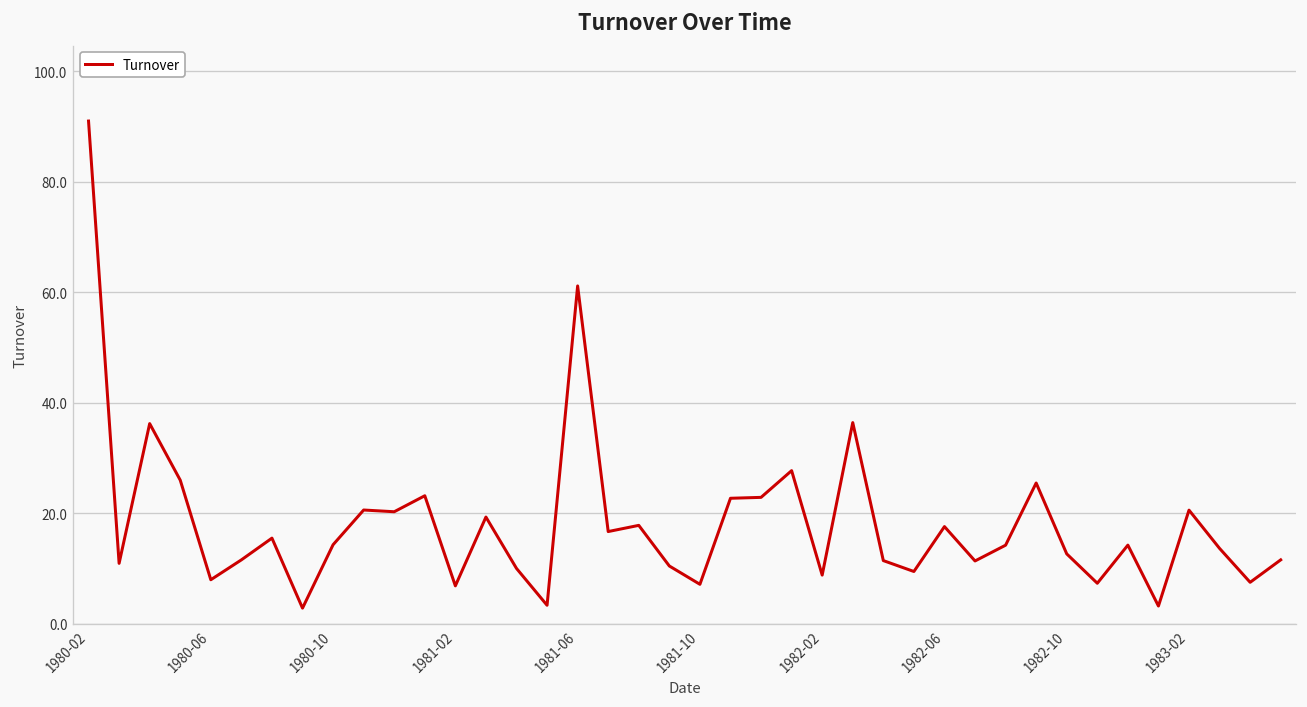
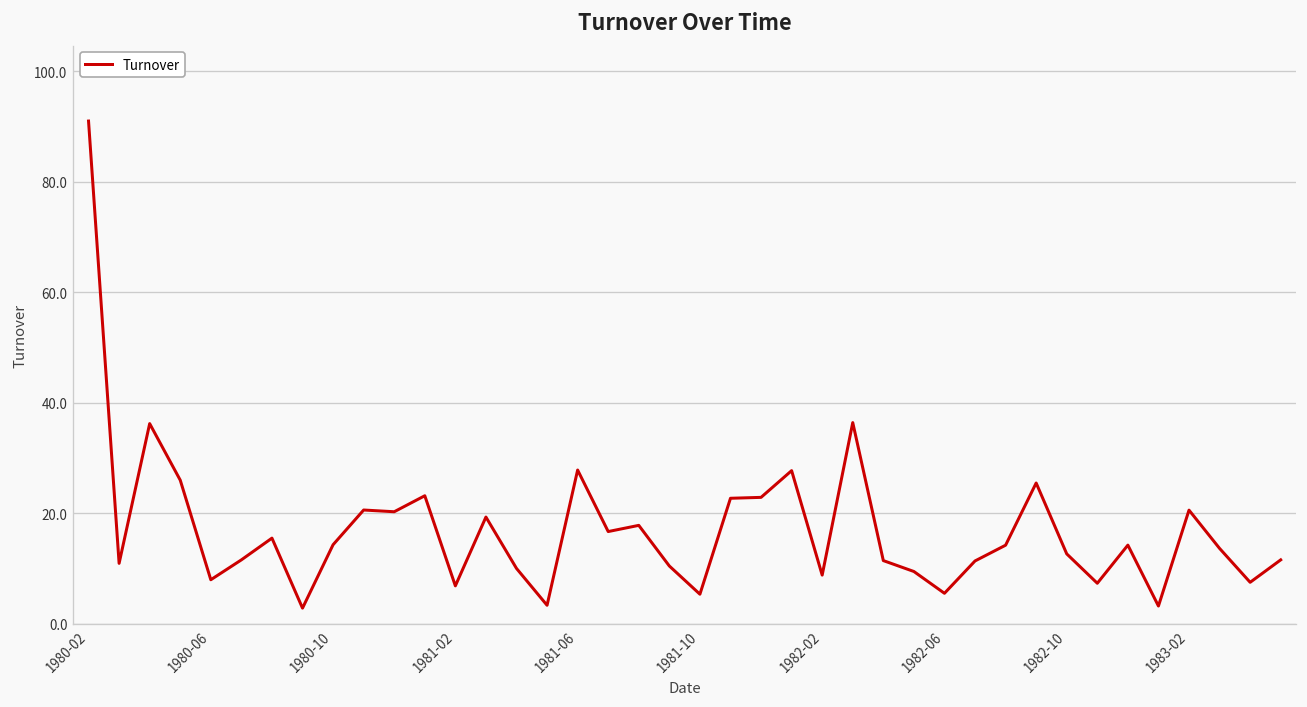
1981-06: 61 -> 28
1981-10: 7 -> 5
1982-06: 18 -> 5
